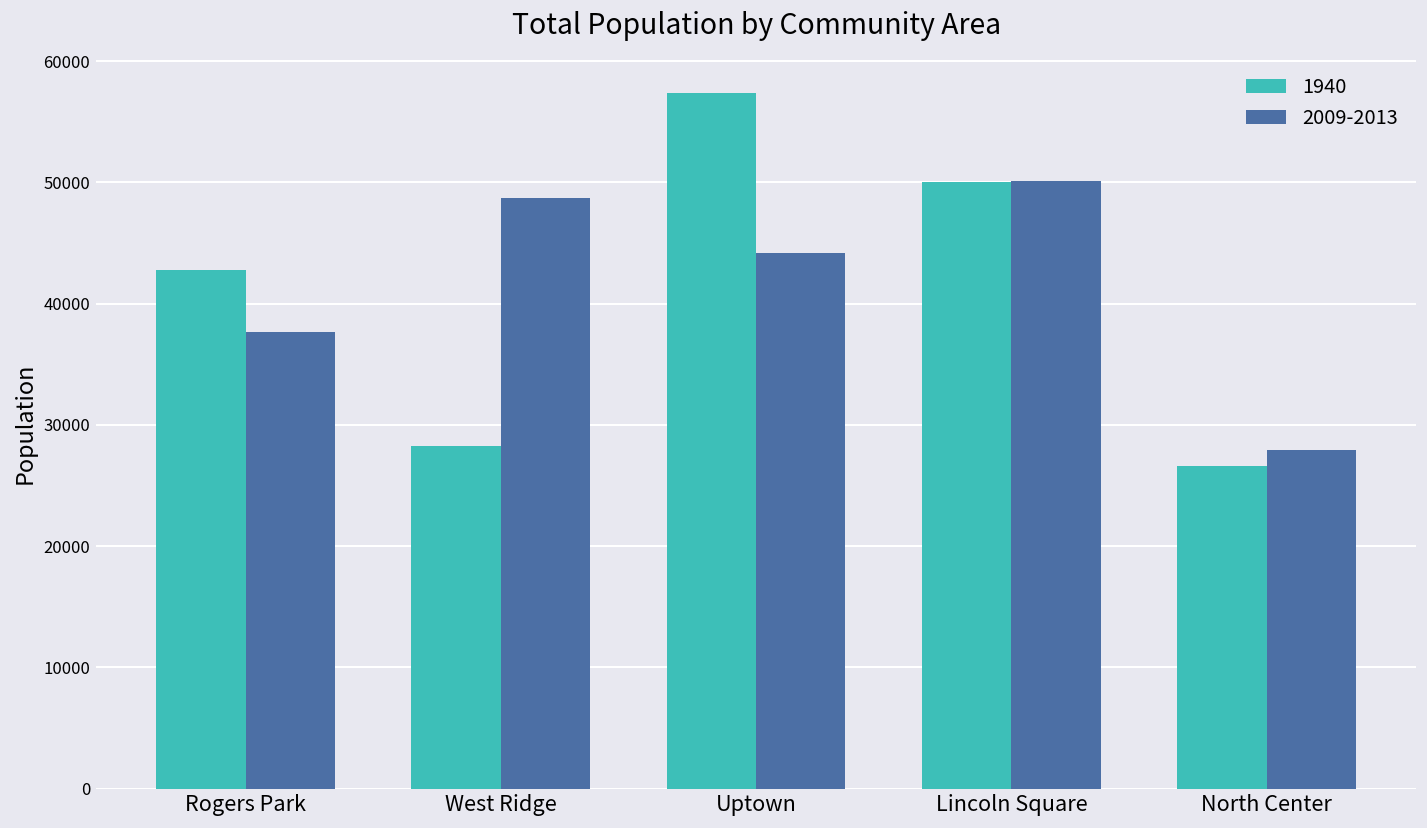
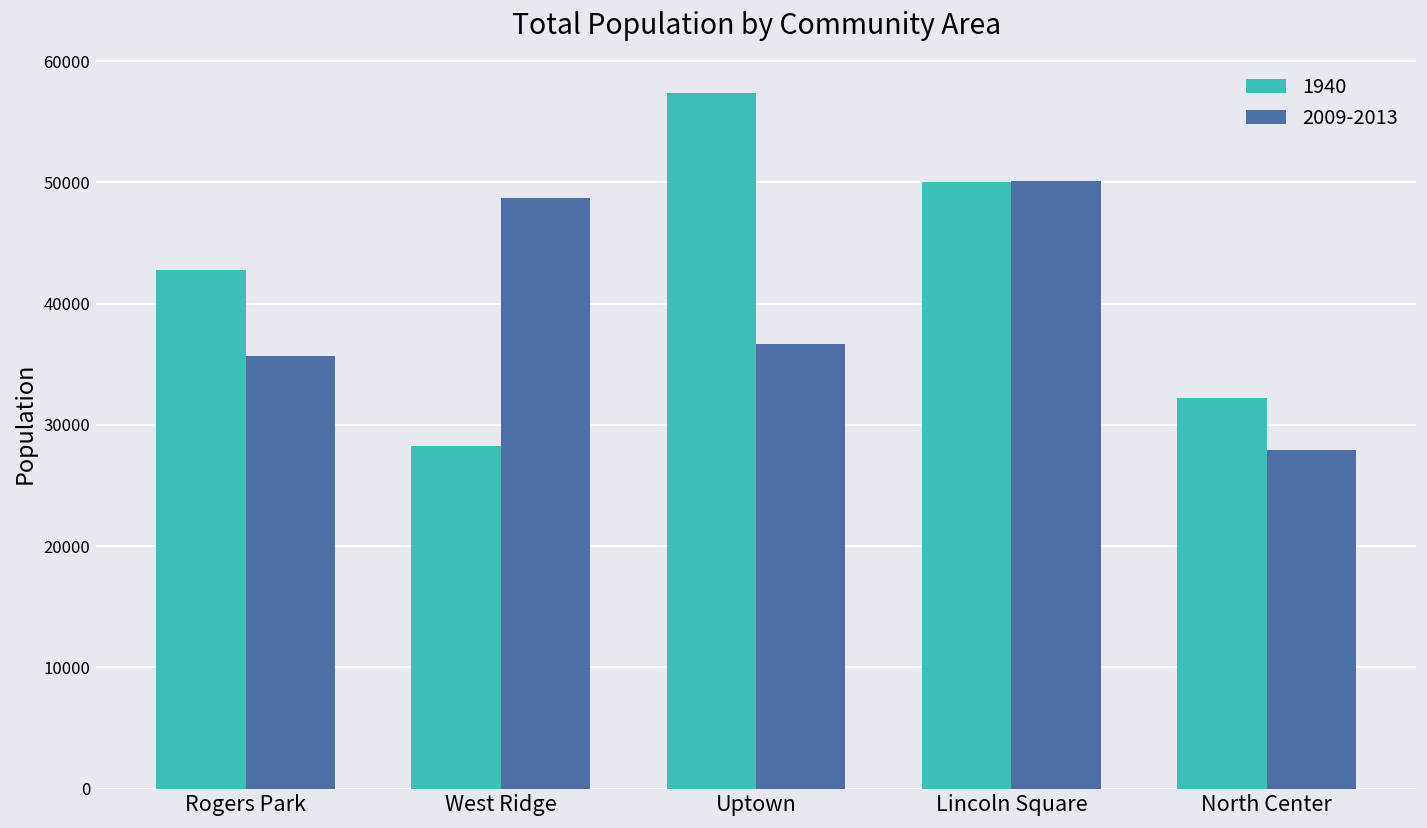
2009-2013, Rogers Park: 37700 -> 35700
2009-2013, Uptown: 44200 -> 36600
1940, North Center: 26600 -> 32200
